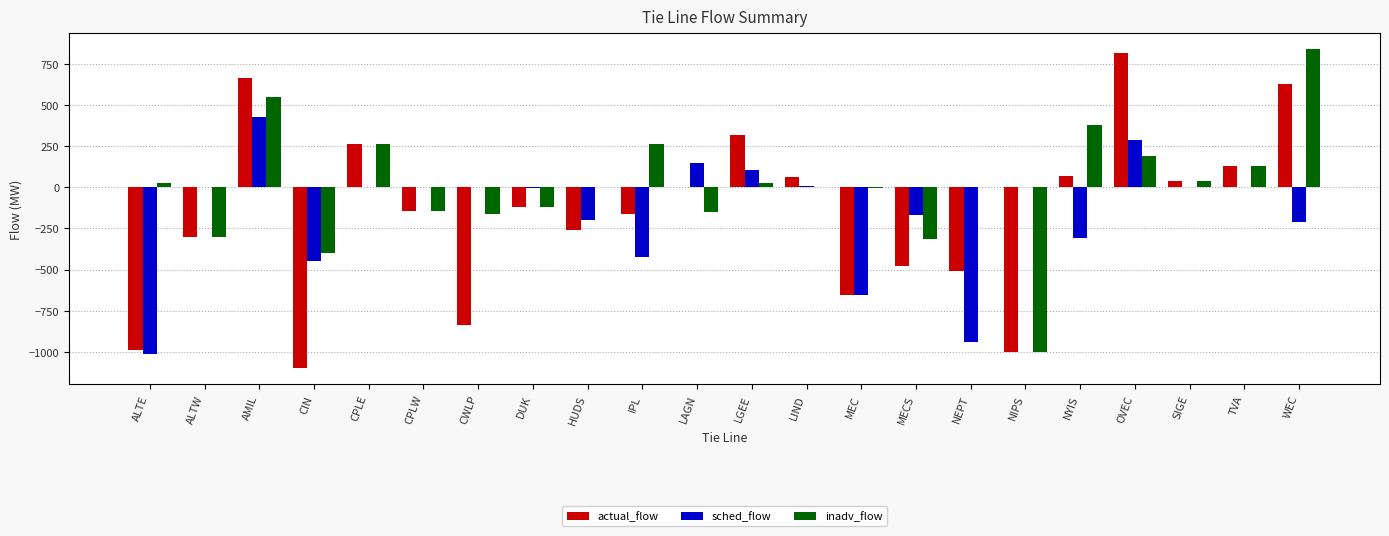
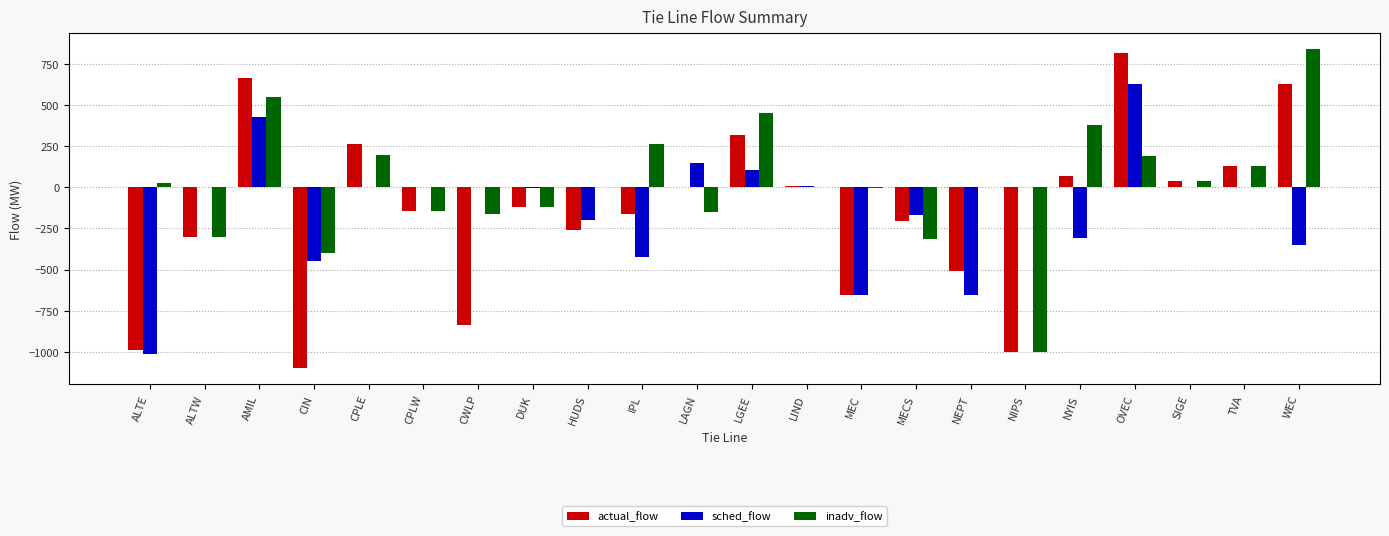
inadv_flow, CPLE: 260 -> 200
inadv_flow, LGEE: 30 -> 450
actual_flow, LIND: 70 -> 10
actual_flow, MECS: -480 -> -210
sched_flow, NEPT: -940 -> -650
sched_flow, OVEC: 290 -> 630
sched_flow, WEC: -210 -> -350
